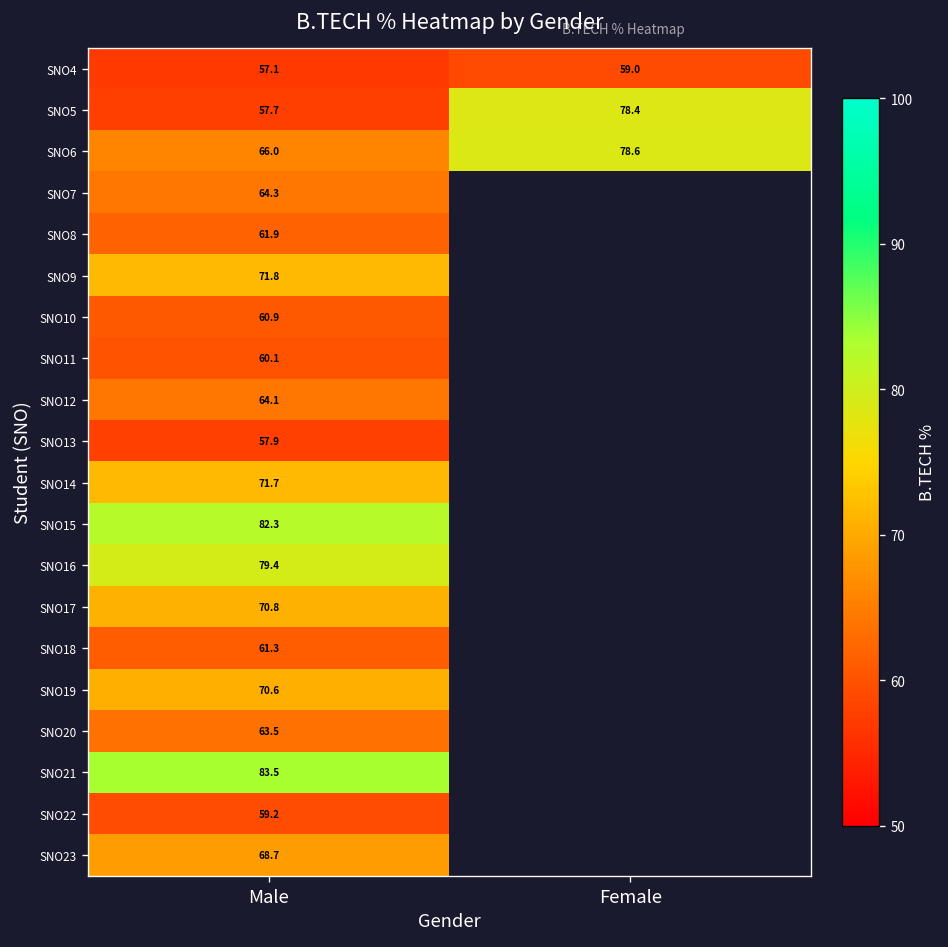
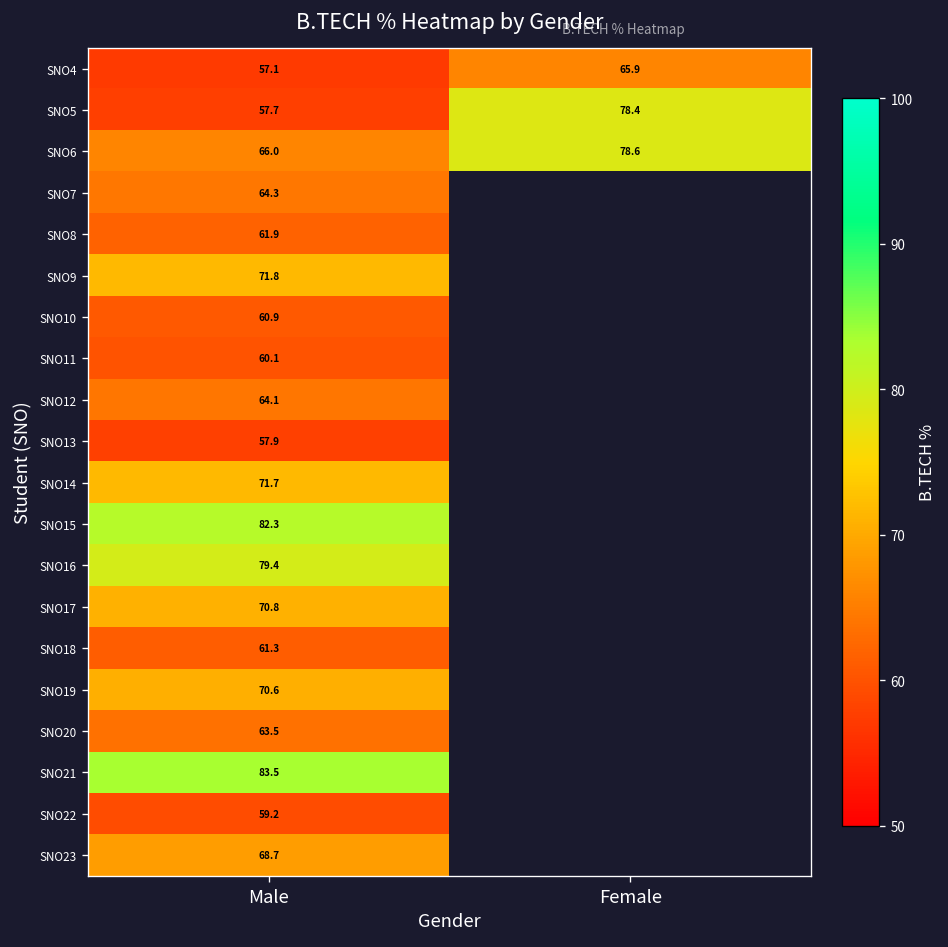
SNO4, Female: 59.0 -> 65.9
